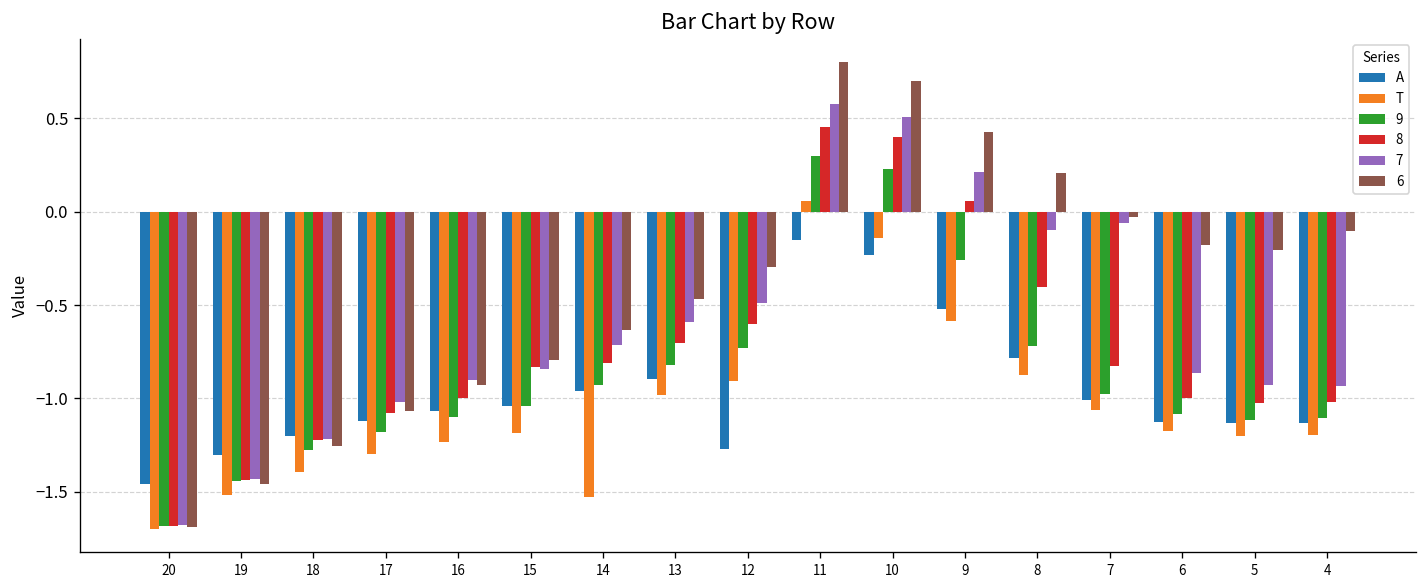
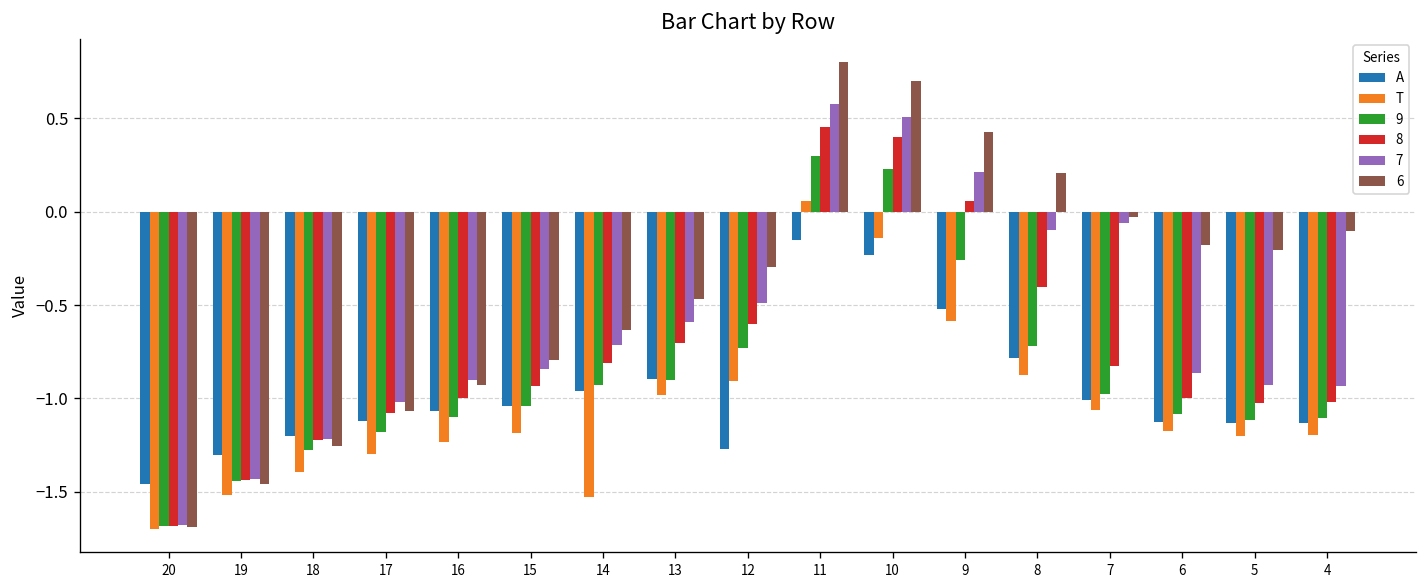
8, 15: -0.83 -> -0.94
9, 13: -0.82 -> -0.90
